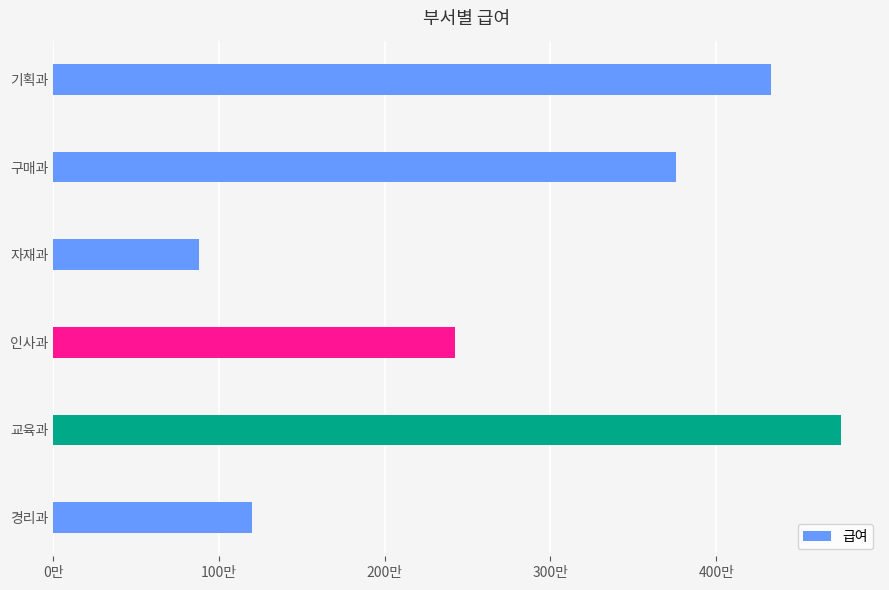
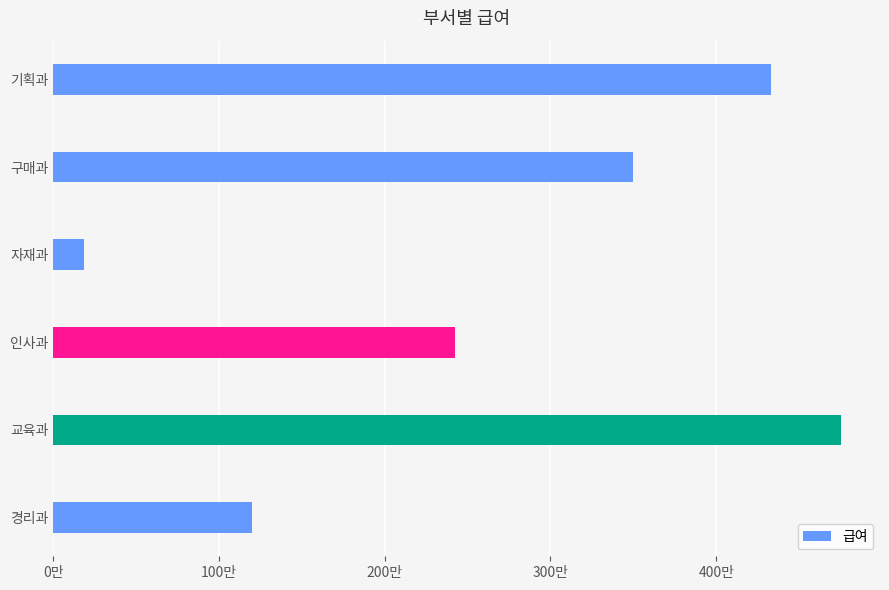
구매과: 375만 -> 350만
자재과: 88만 -> 19만
